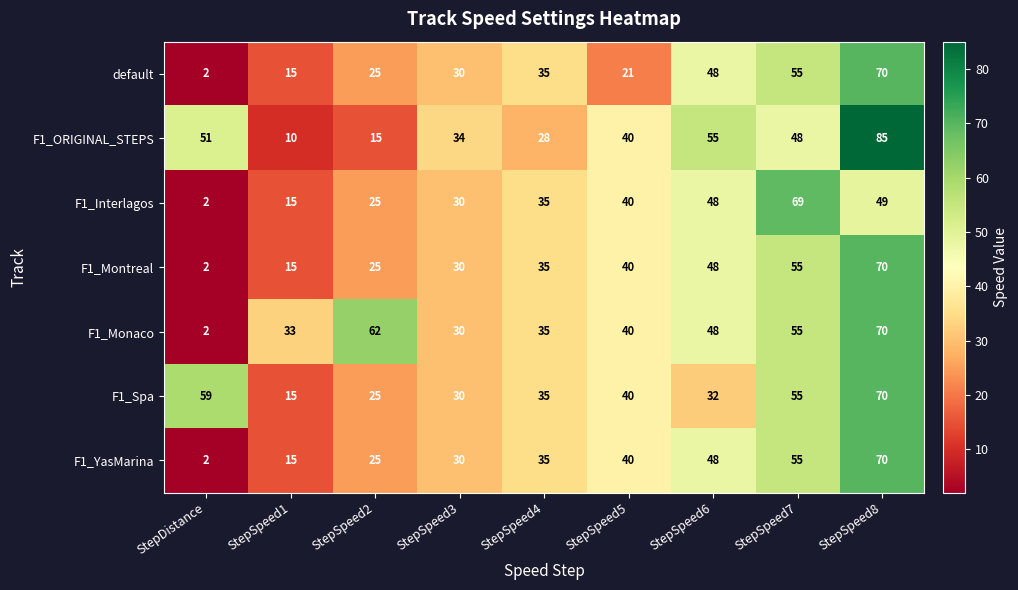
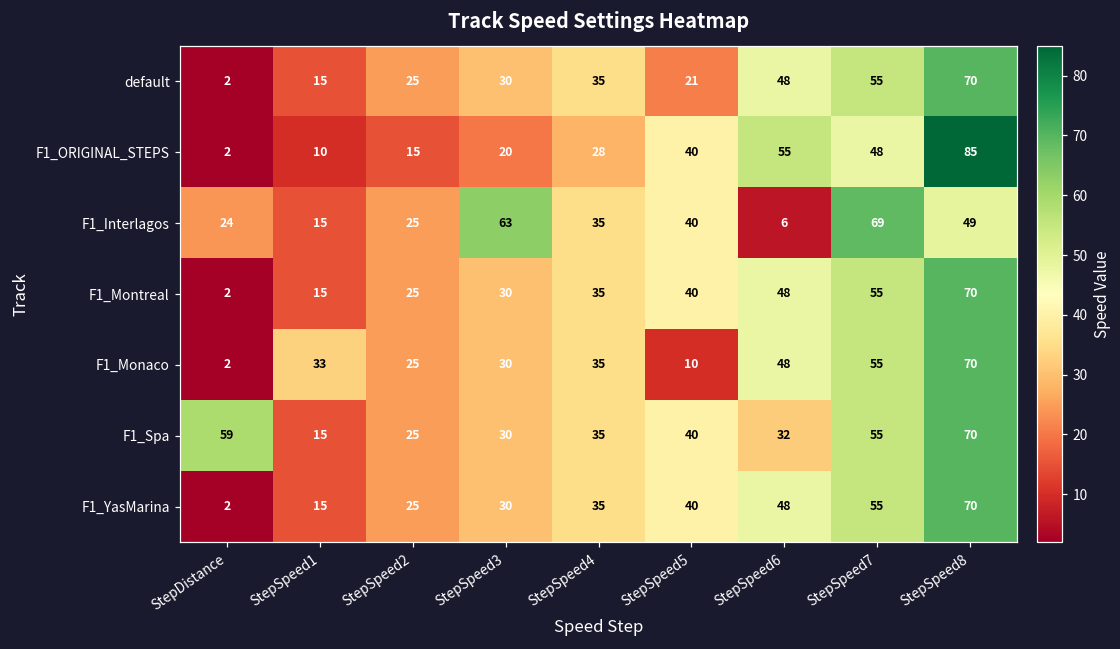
F1_ORIGINAL_STEPS, StepDistance: 51 -> 2
F1_ORIGINAL_STEPS, StepSpeed3: 34 -> 20
F1_Interlagos, StepDistance: 2 -> 24
F1_Interlagos, StepSpeed3: 30 -> 63
F1_Interlagos, StepSpeed6: 48 -> 6
F1_Monaco, StepSpeed2: 62 -> 25
F1_Monaco, StepSpeed5: 40 -> 10
